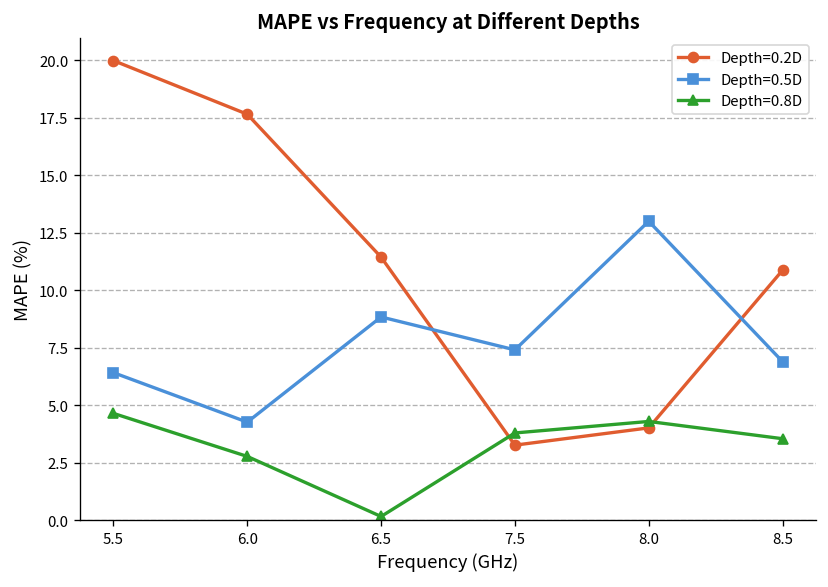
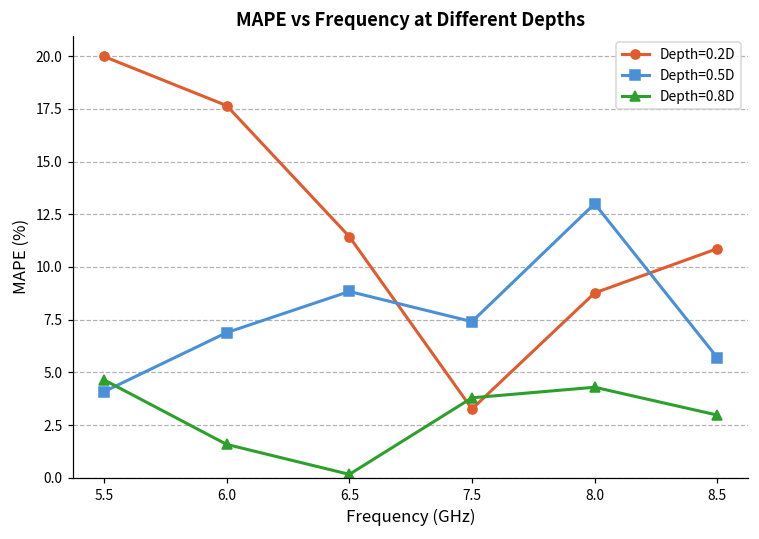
Depth=0.5D, 5.5: 6.4 -> 4.1
Depth=0.5D, 6.0: 4.3 -> 6.9
Depth=0.8D, 6.0: 2.8 -> 1.6
Depth=0.2D, 8.0: 4.0 -> 8.8
Depth=0.5D, 8.5: 6.9 -> 5.7
Depth=0.8D, 8.5: 3.6 -> 3.0
